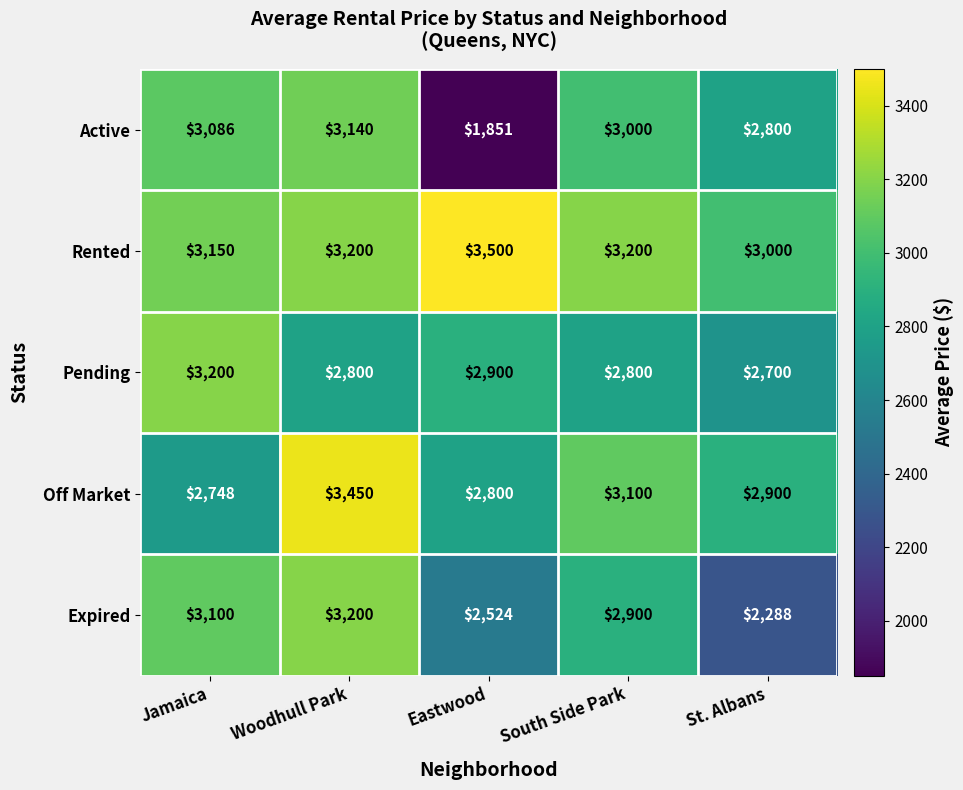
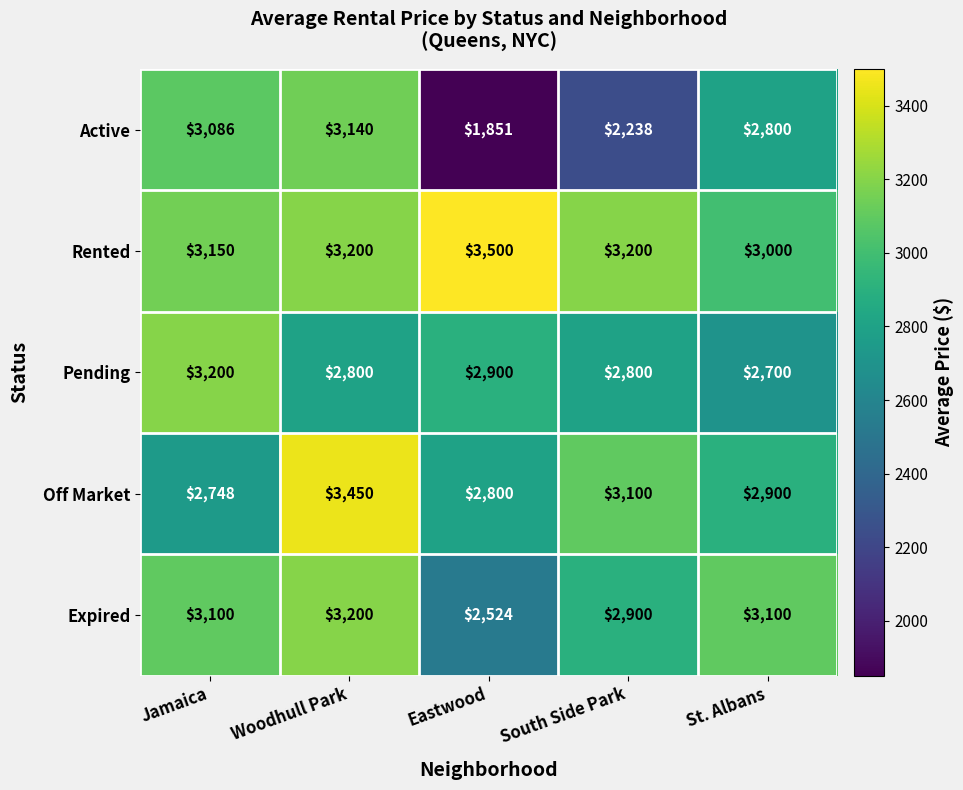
Active, South Side Park: $3,000 -> $2,238
Expired, St. Albans: $2,288 -> $3,100
